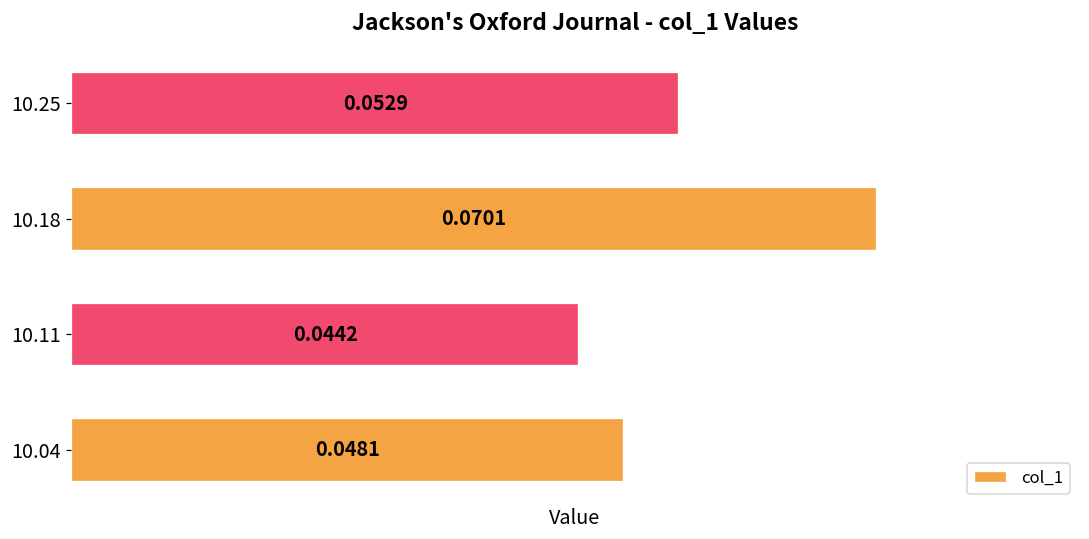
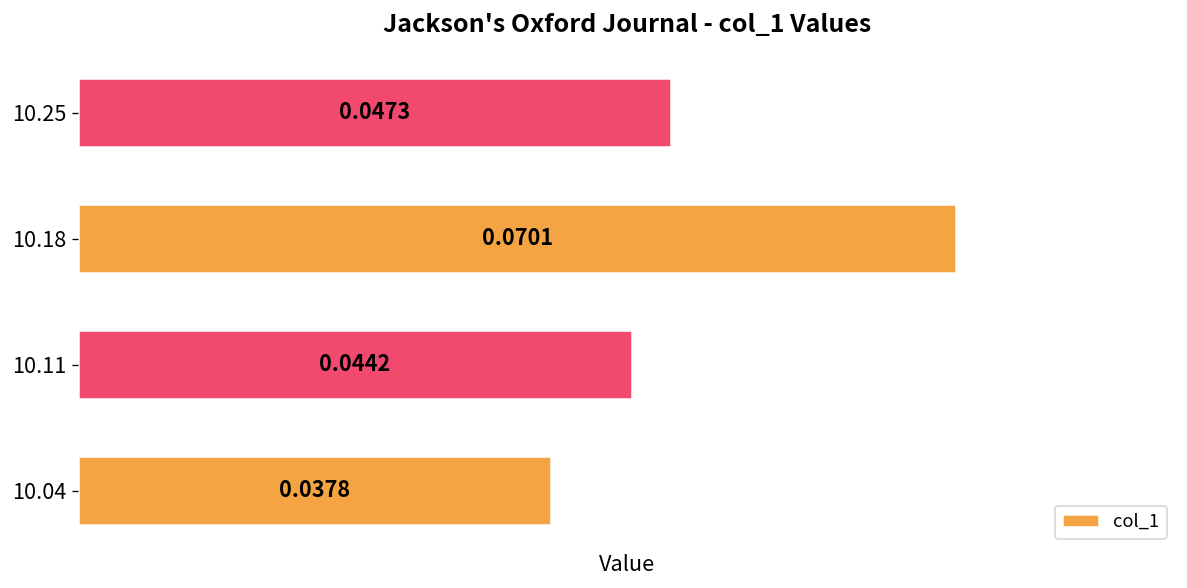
10.25: 0.0529 -> 0.0473
10.04: 0.0481 -> 0.0378
